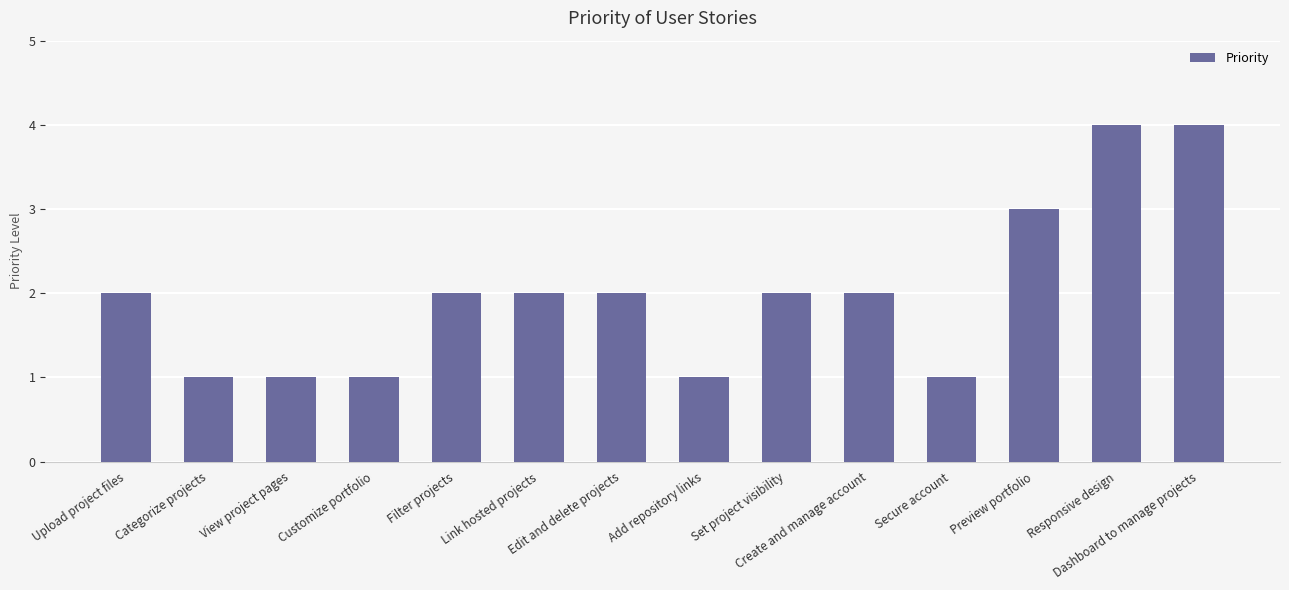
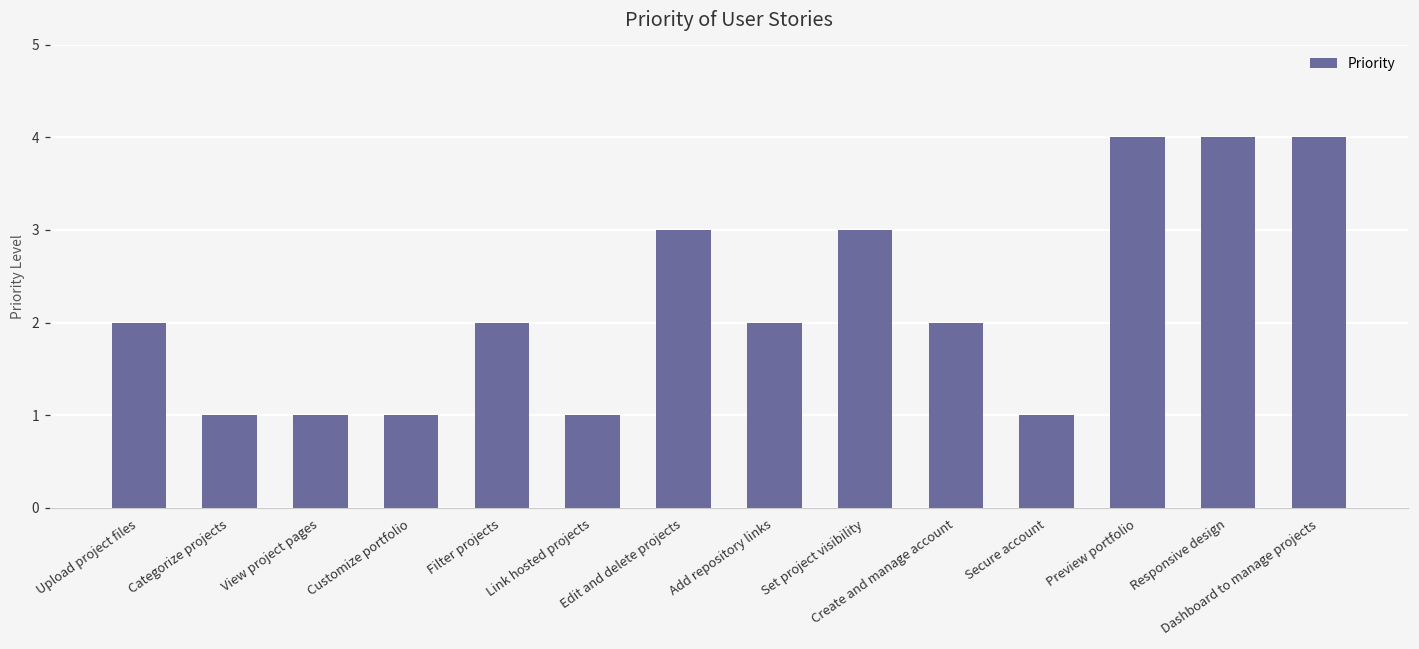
Link hosted projects: 2 -> 1
Edit and delete projects: 2 -> 3
Add repository links: 1 -> 2
Set project visibility: 2 -> 3
Preview portfolio: 3 -> 4
